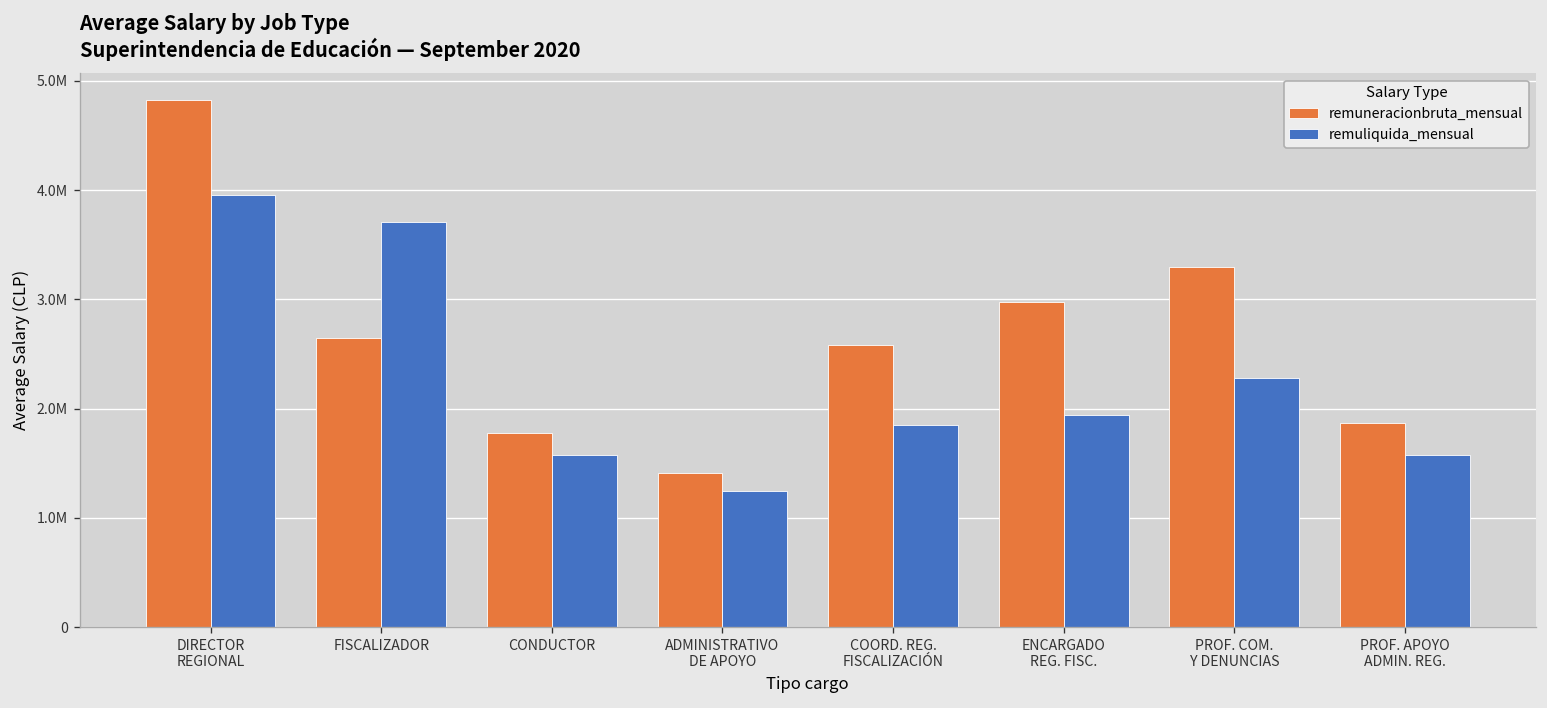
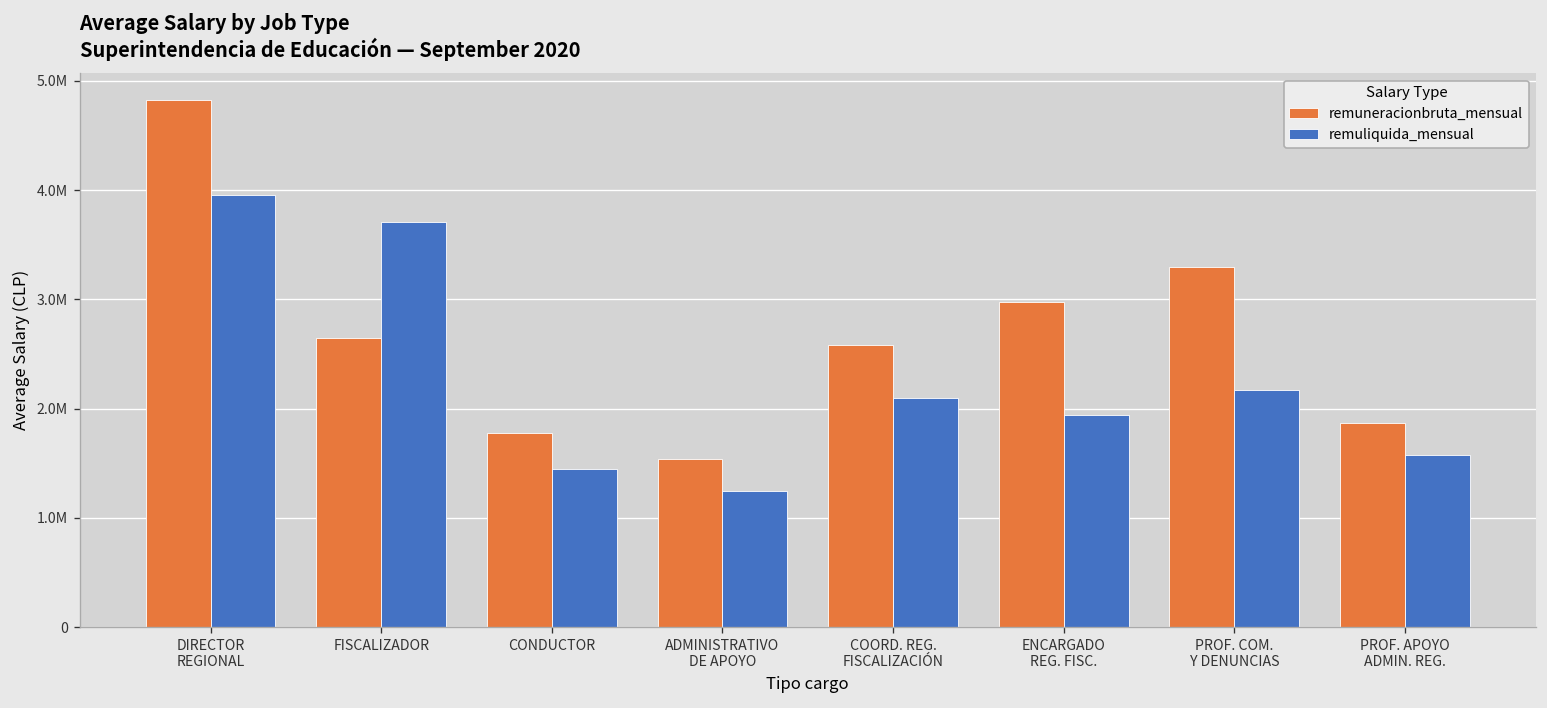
remuliquida_mensual, CONDUCTOR: 1600000 -> 1400000
remuneracionbruta_mensual, ADMINISTRATIVO DE APOYO: 1400000 -> 1500000
remuliquida_mensual, COORD. REG. FISCALIZACIÓN: 1900000 -> 2100000
remuliquida_mensual, PROF. COM. Y DENUNCIAS: 2300000 -> 2200000
